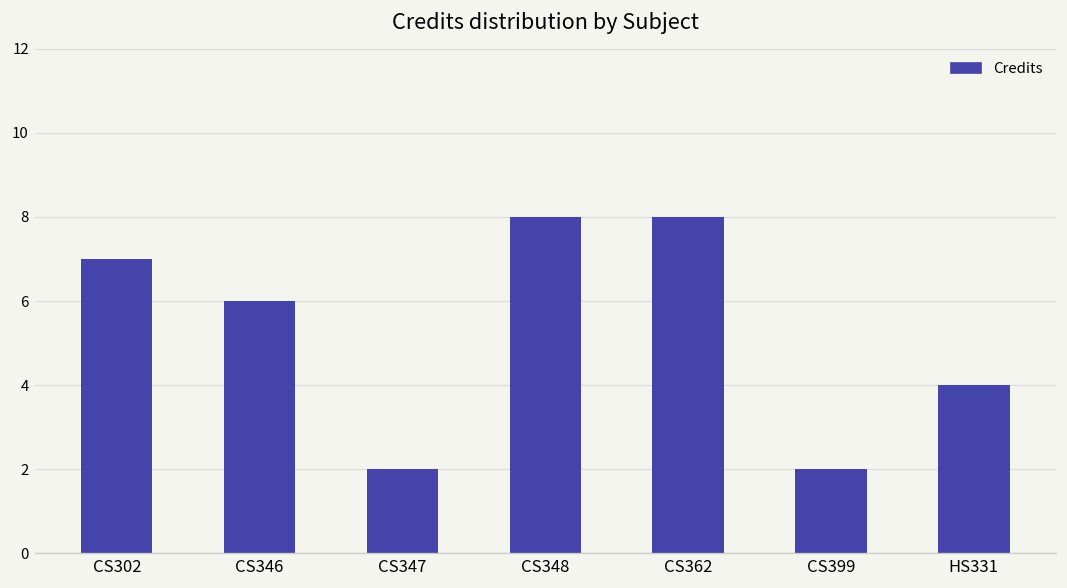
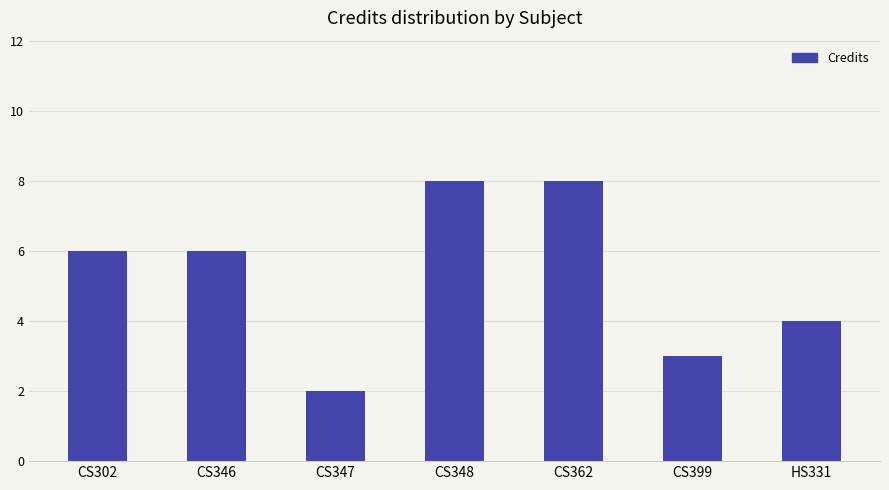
CS302: 7 -> 6
CS399: 2 -> 3
